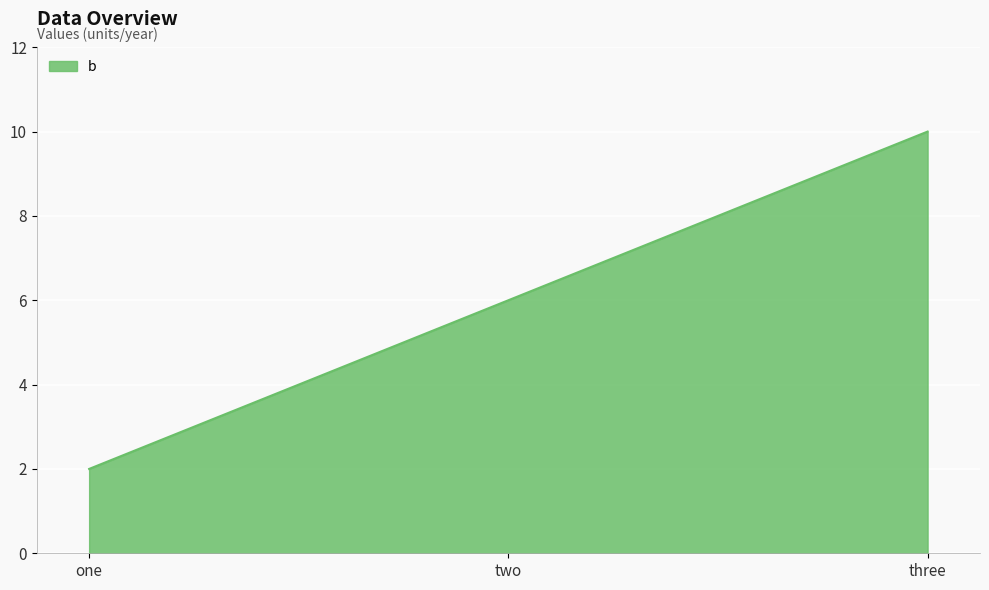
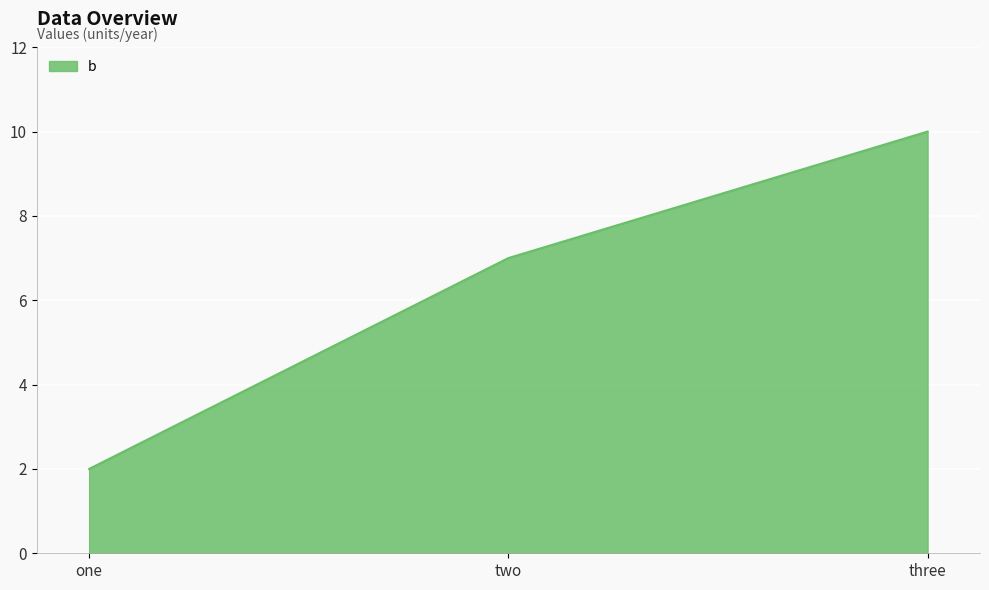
two: 6 -> 7
